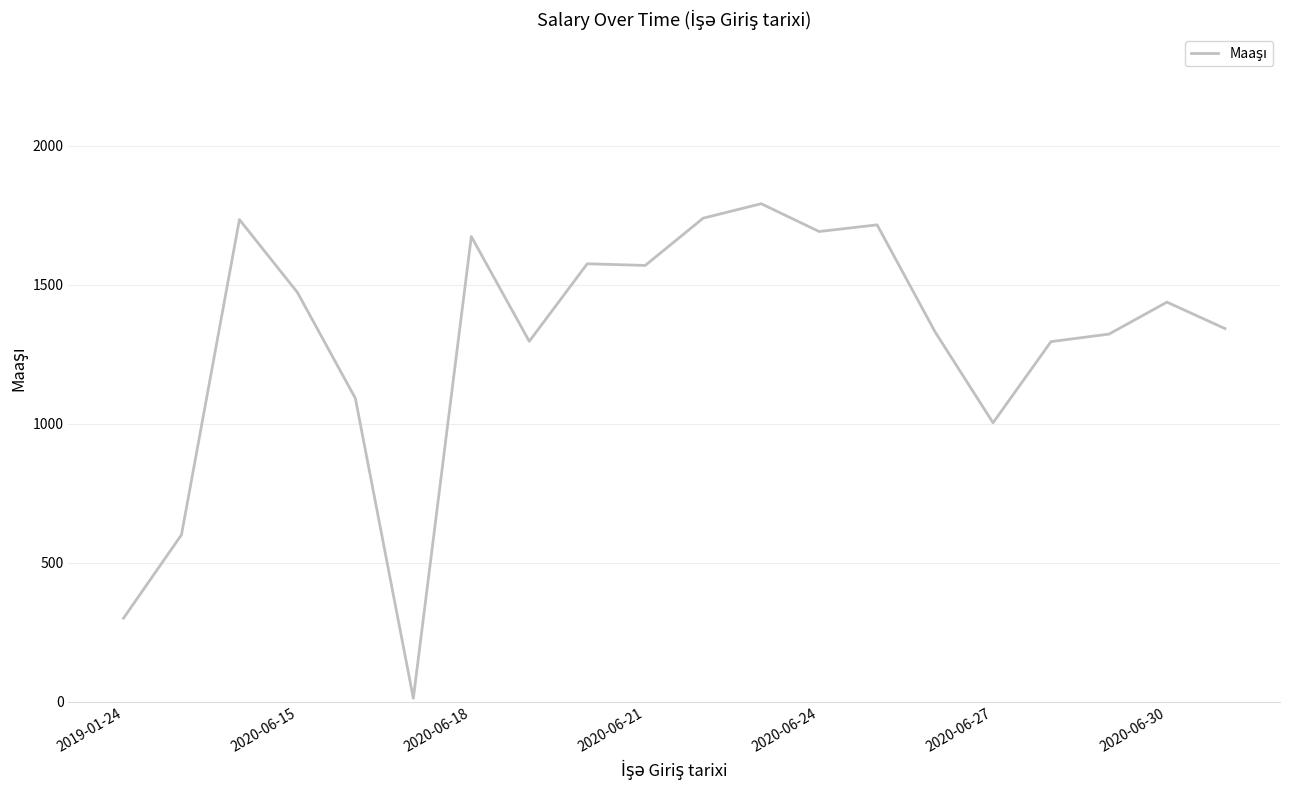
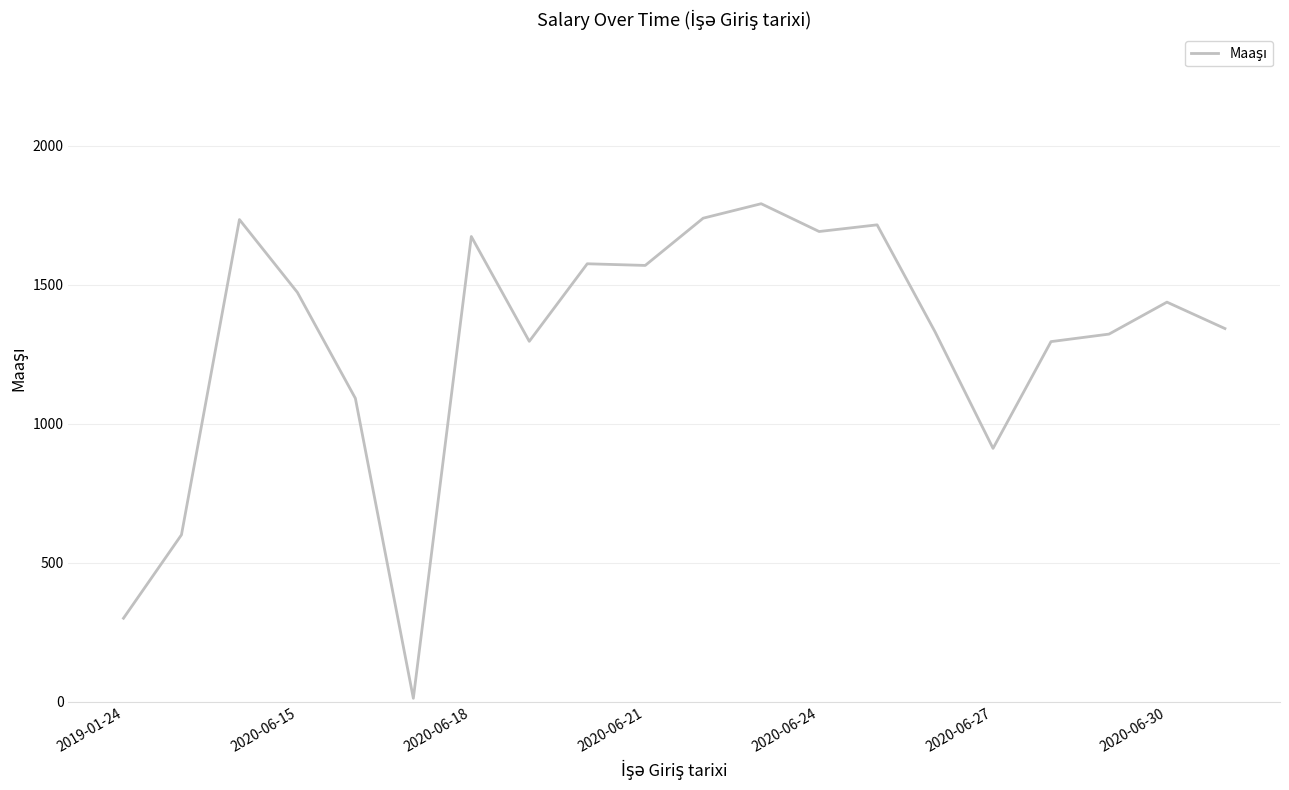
2020-06-27: 1000 -> 910
